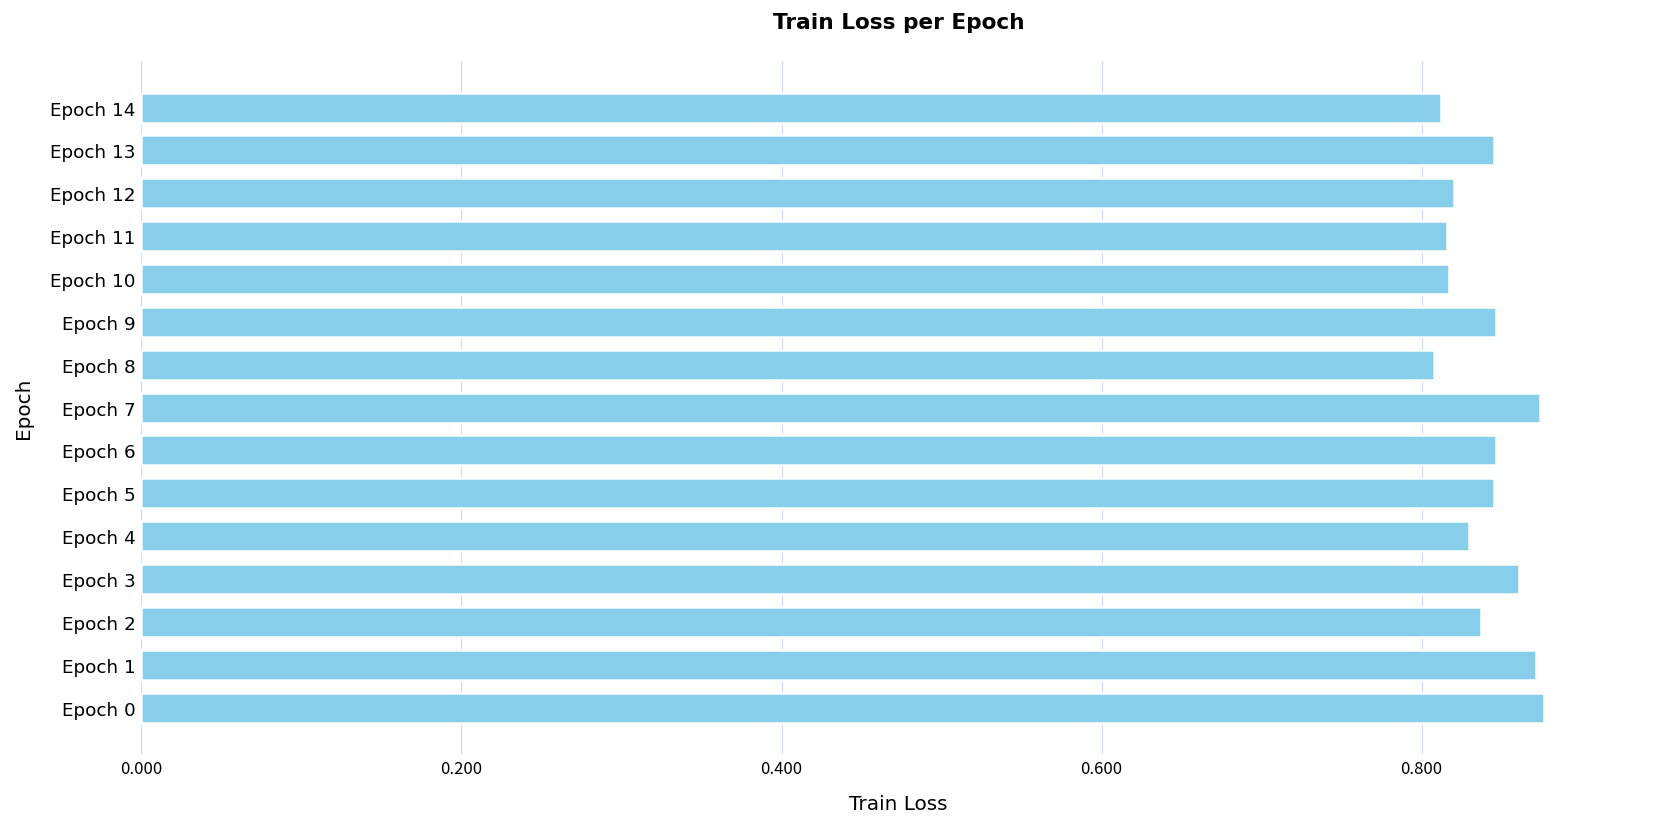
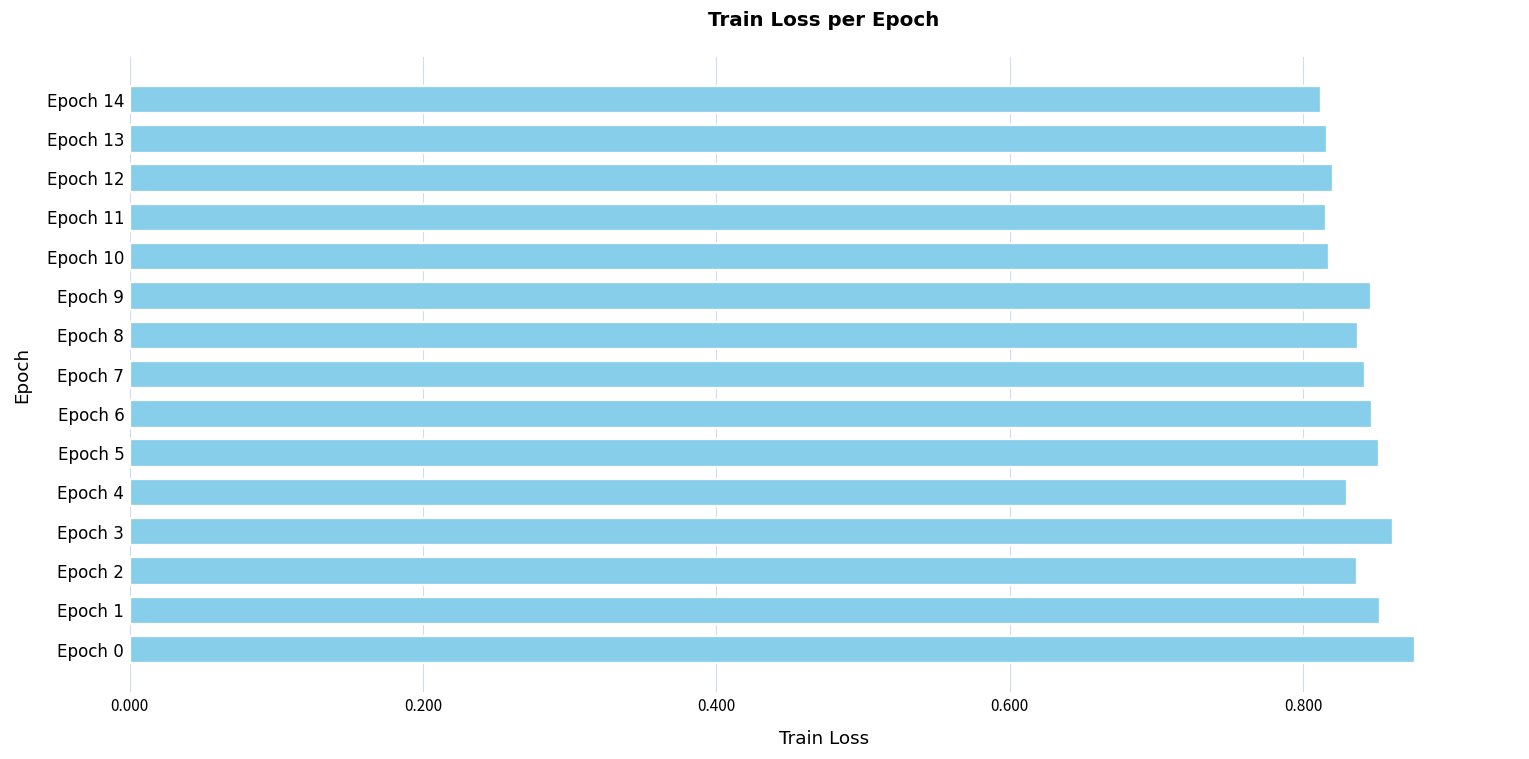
Epoch 13: 0.845 -> 0.816
Epoch 8: 0.807 -> 0.837
Epoch 7: 0.874 -> 0.842
Epoch 5: 0.845 -> 0.851
Epoch 1: 0.871 -> 0.852
